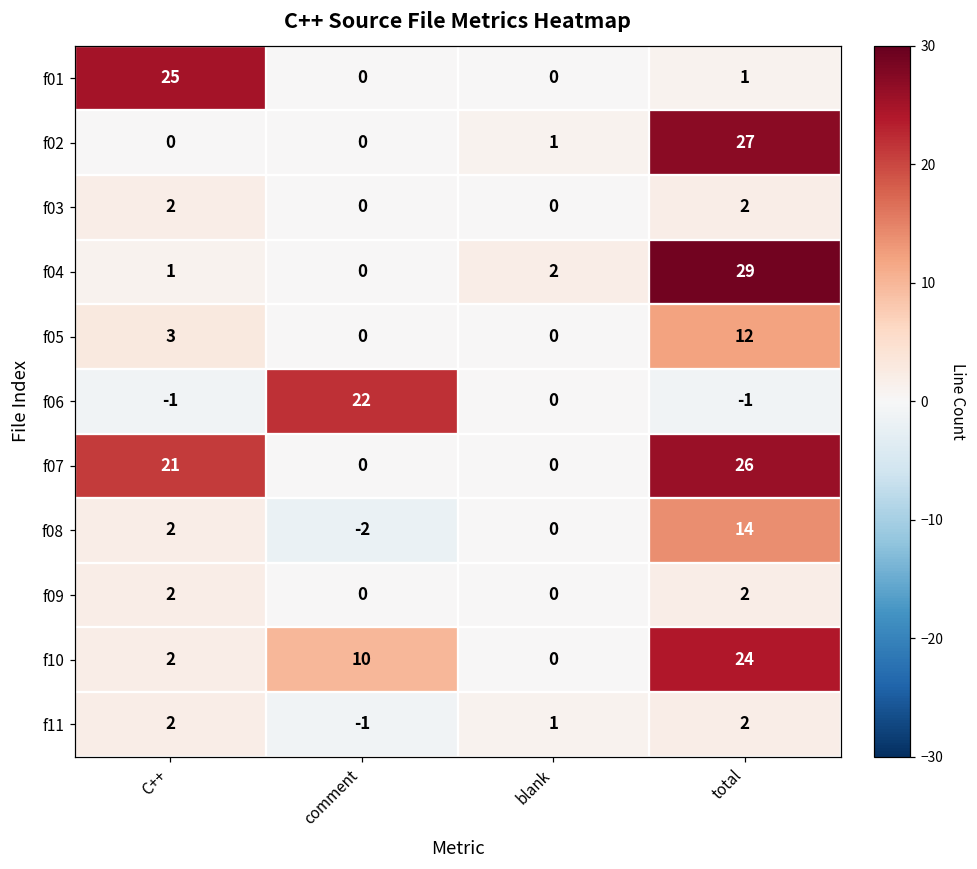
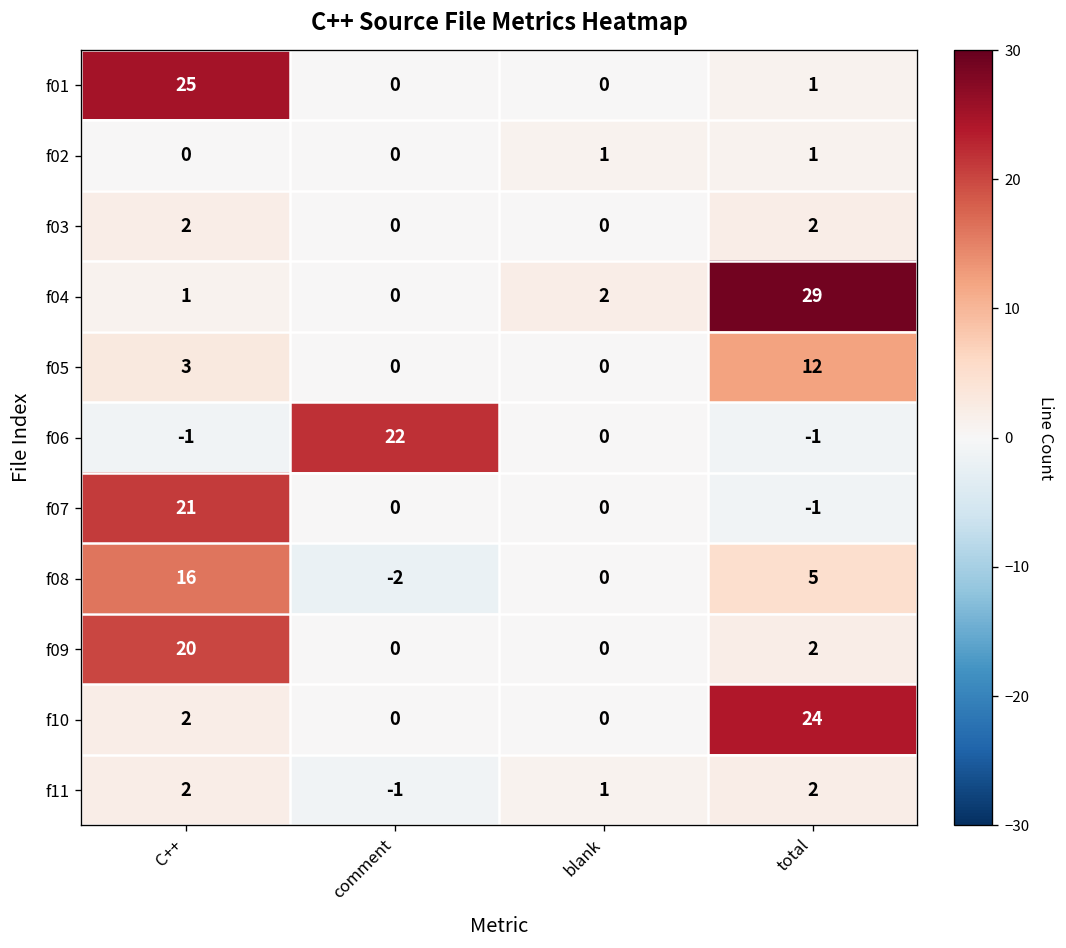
f02, total: 27 -> 1
f07, total: 26 -> -1
f08, C++: 2 -> 16
f08, total: 14 -> 5
f09, C++: 2 -> 20
f10, comment: 10 -> 0
